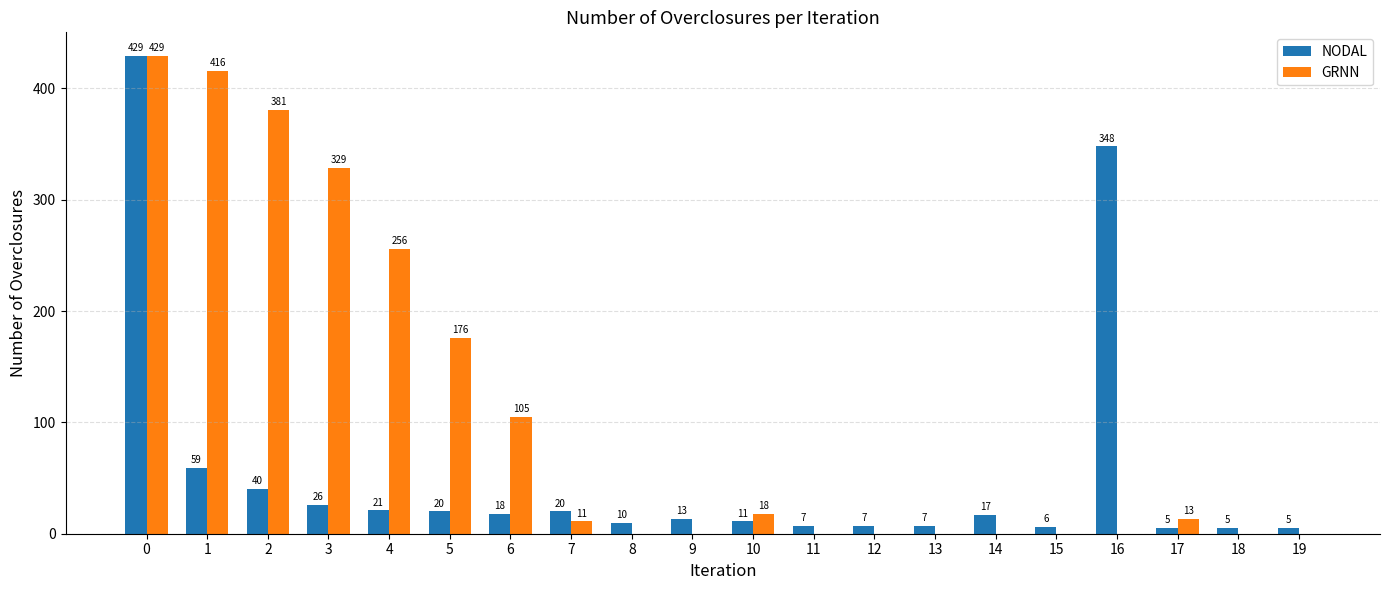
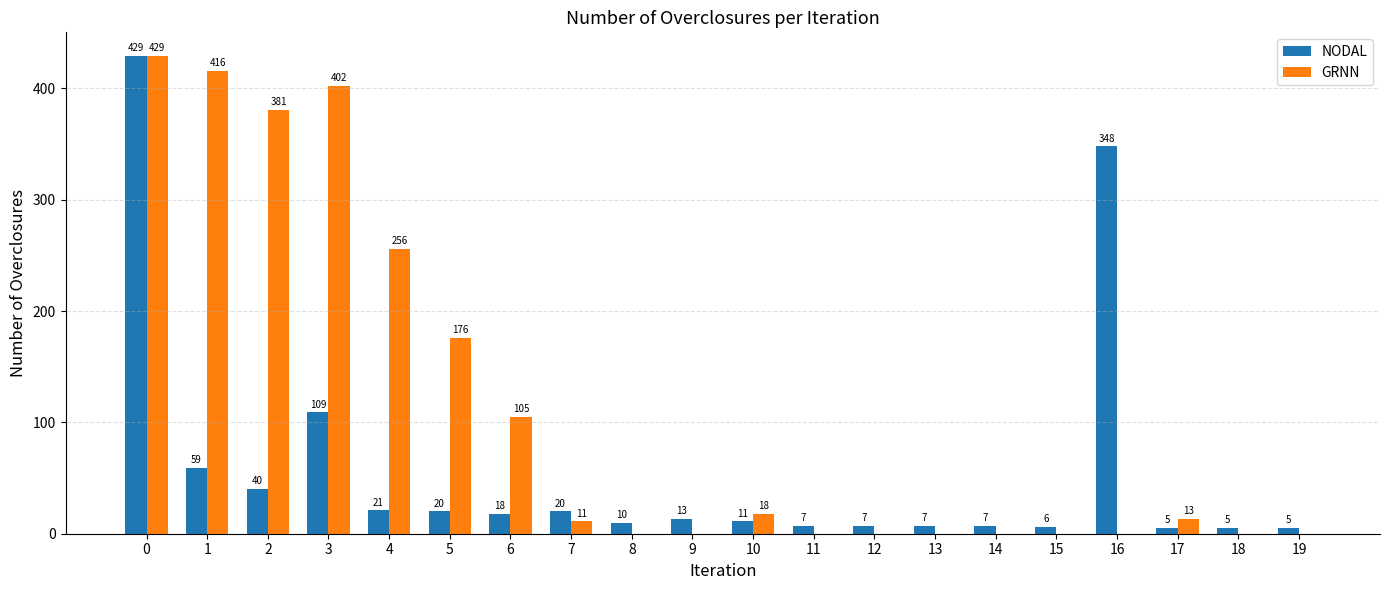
NODAL, 3: 26 -> 109
GRNN, 3: 329 -> 402
NODAL, 14: 17 -> 7
